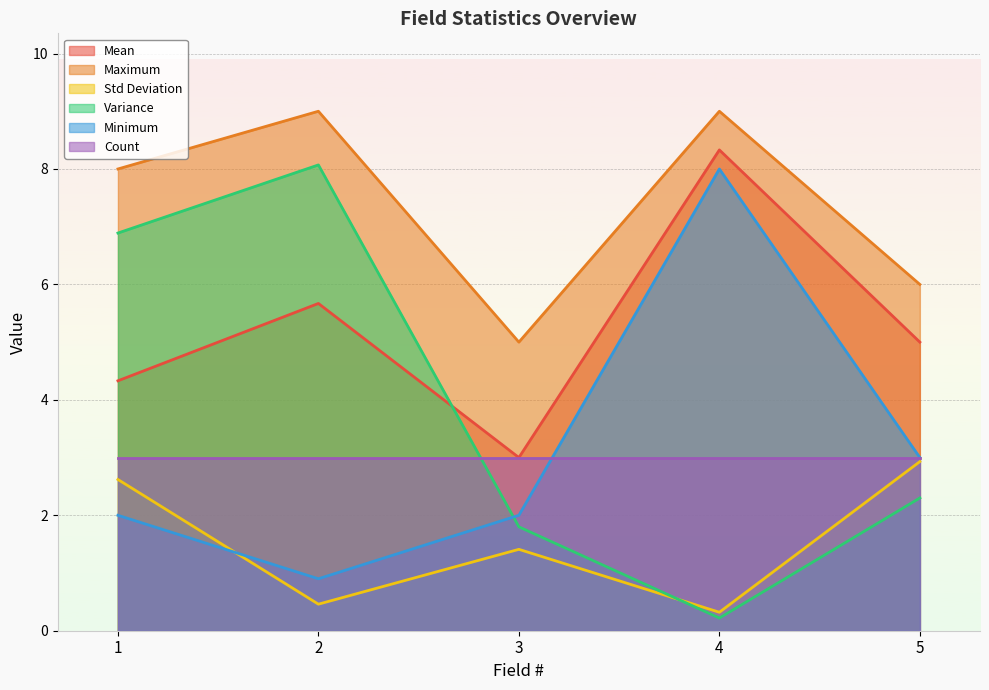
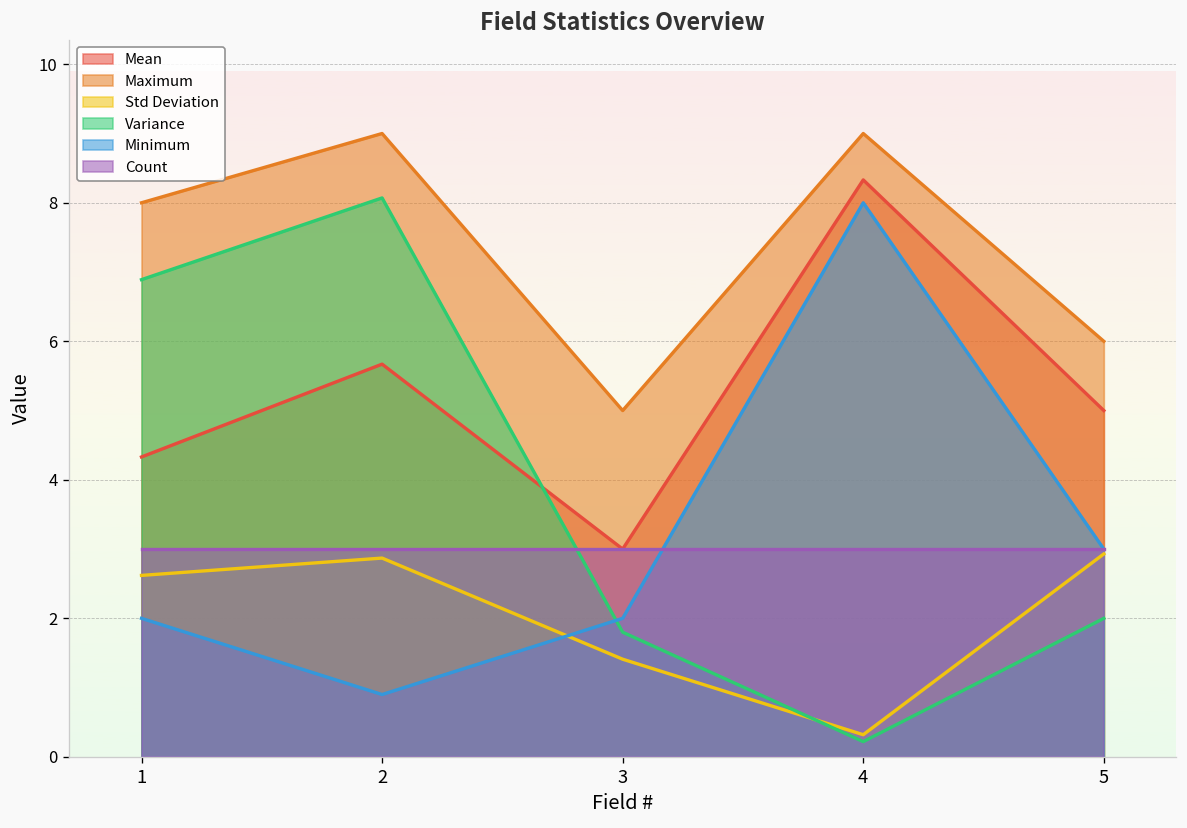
Std Deviation, 2: 0.5 -> 2.9
Variance, 5: 2.3 -> 2.0
